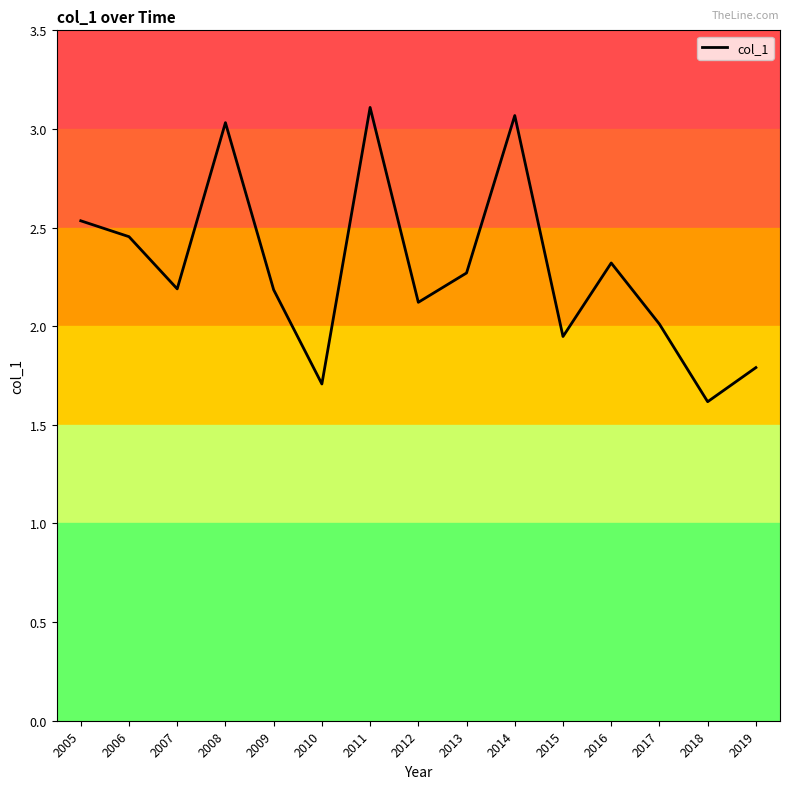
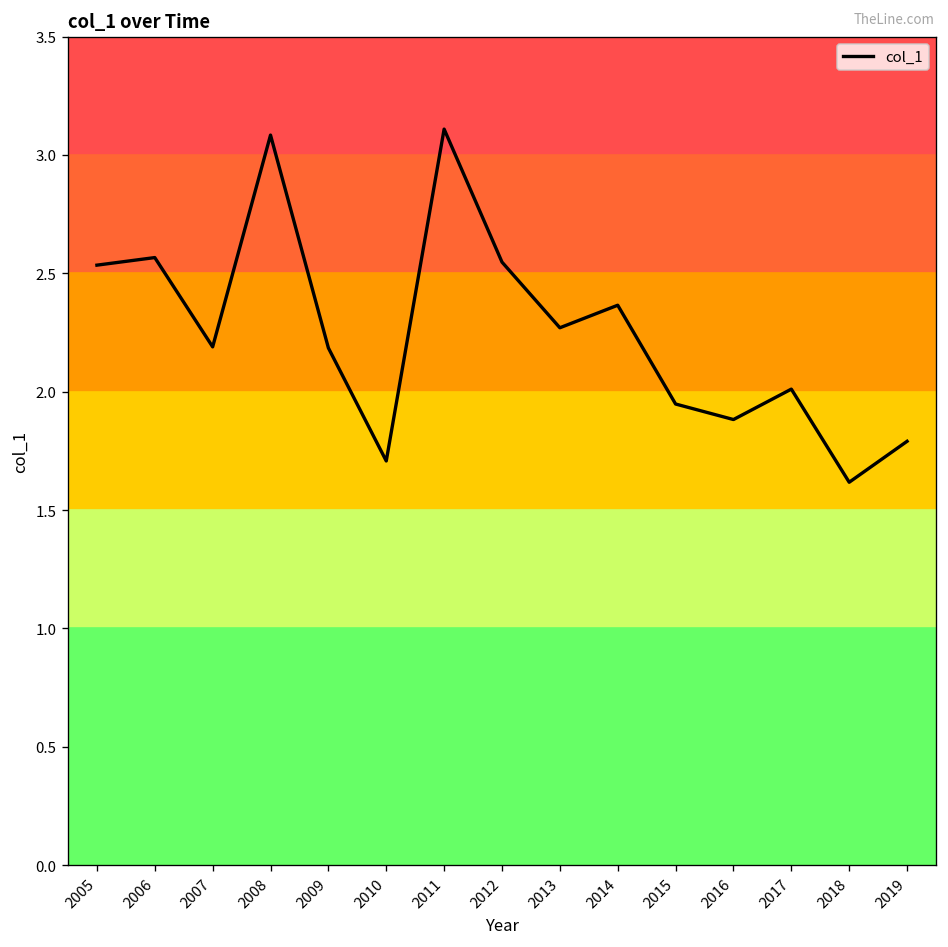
2006: 2.45 -> 2.57
2008: 3.03 -> 3.08
2012: 2.12 -> 2.55
2014: 3.07 -> 2.37
2016: 2.32 -> 1.88
